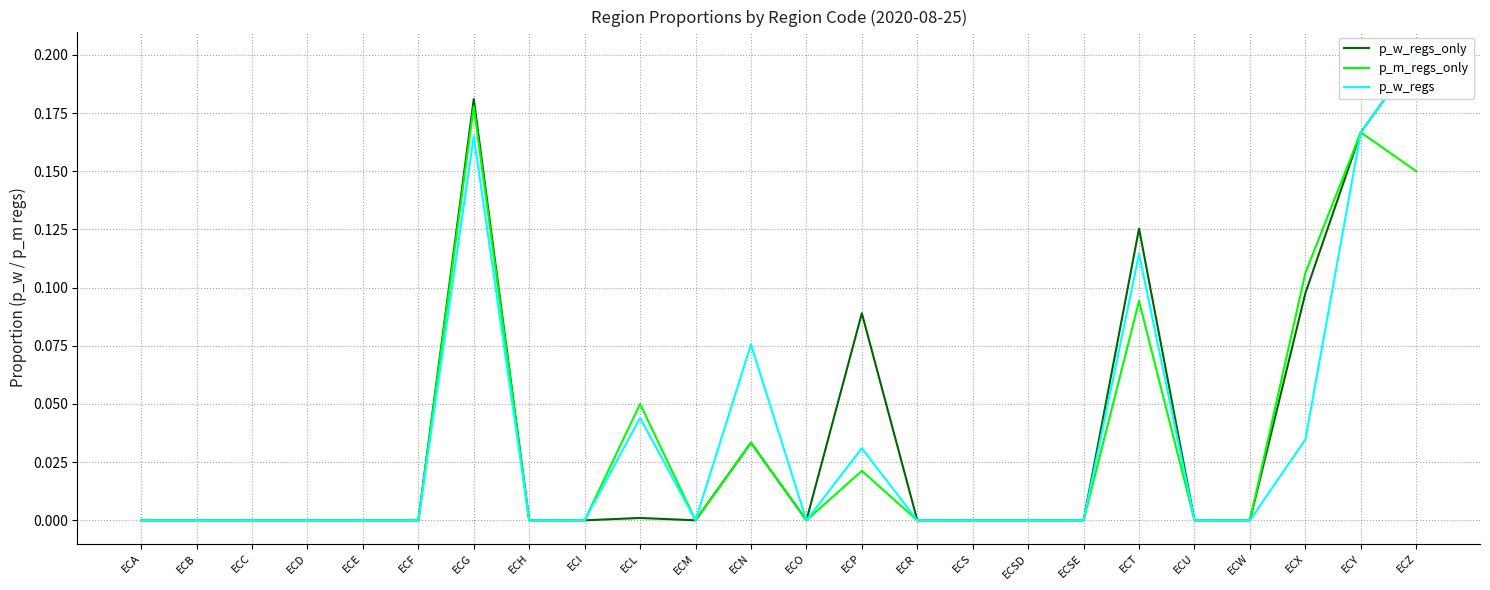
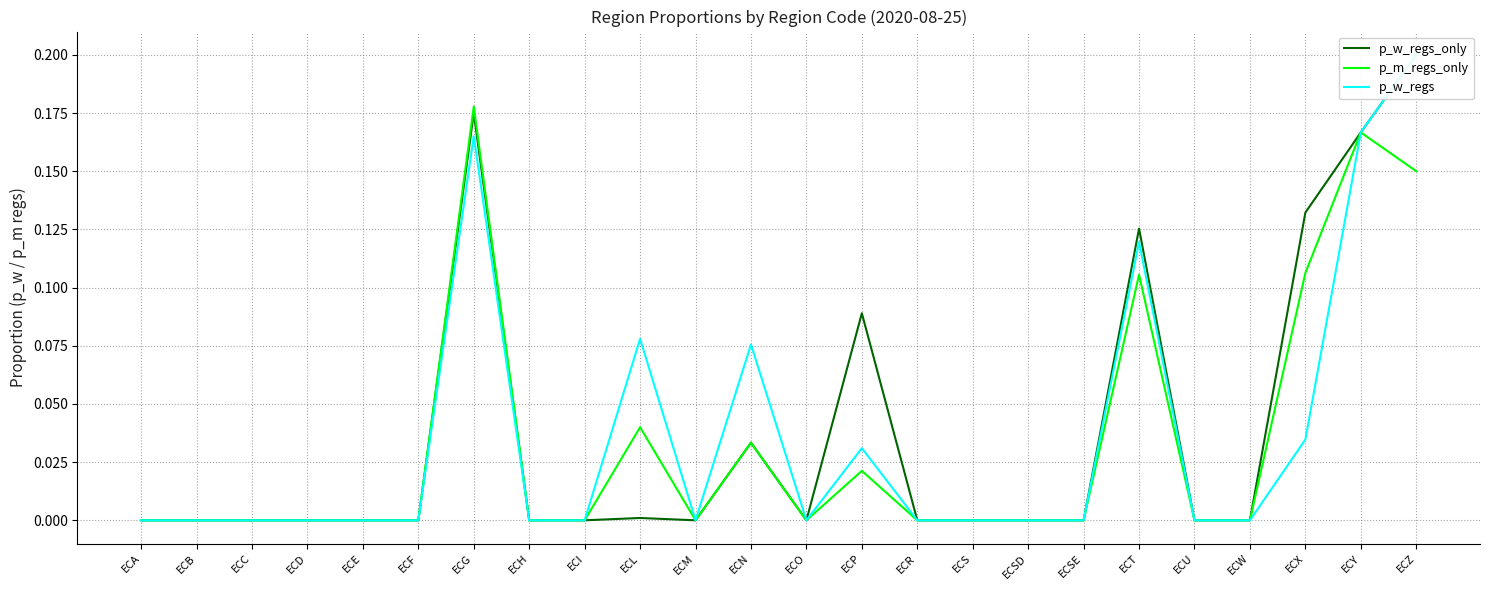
p_w_regs_only, ECG: 0.181 -> 0.175
p_m_regs_only, ECL: 0.05 -> 0.04
p_w_regs, ECL: 0.044 -> 0.078
p_m_regs_only, ECT: 0.094 -> 0.106
p_w_regs, ECT: 0.114 -> 0.120
p_w_regs_only, ECX: 0.098 -> 0.132
